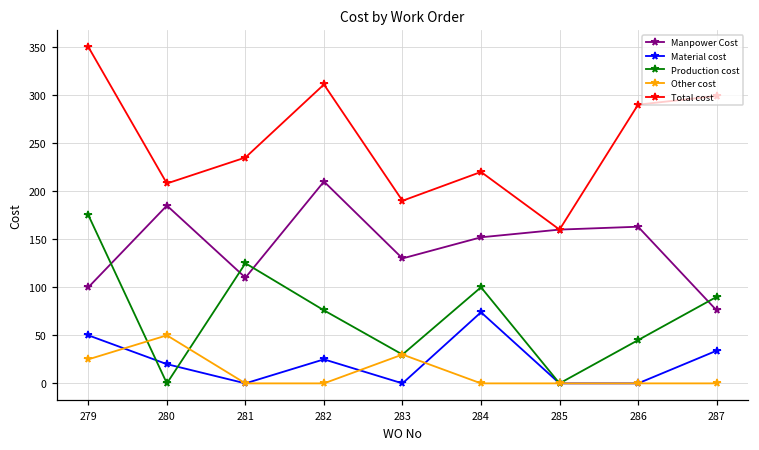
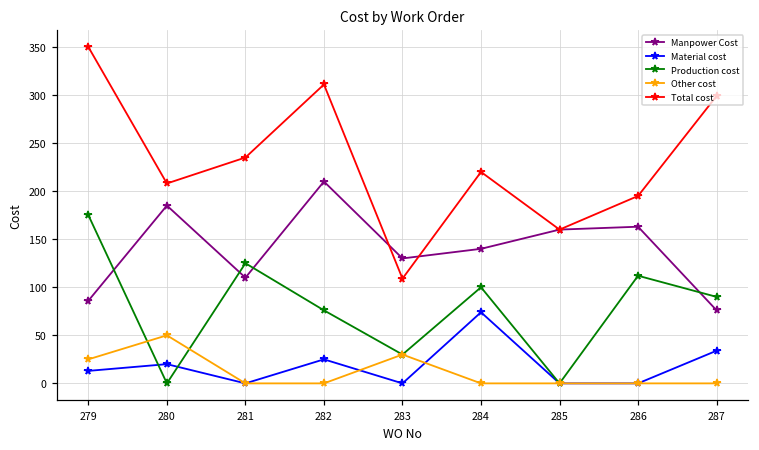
Manpower Cost, 279: 100 -> 90
Material cost, 279: 50 -> 10
Total cost, 283: 190 -> 110
Manpower Cost, 284: 150 -> 140
Production cost, 286: 50 -> 110
Total cost, 286: 290 -> 200
